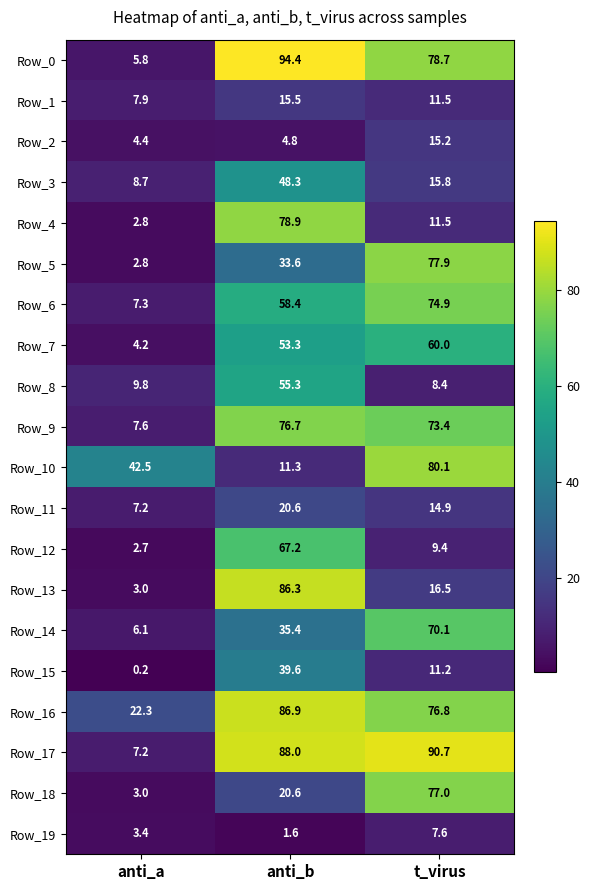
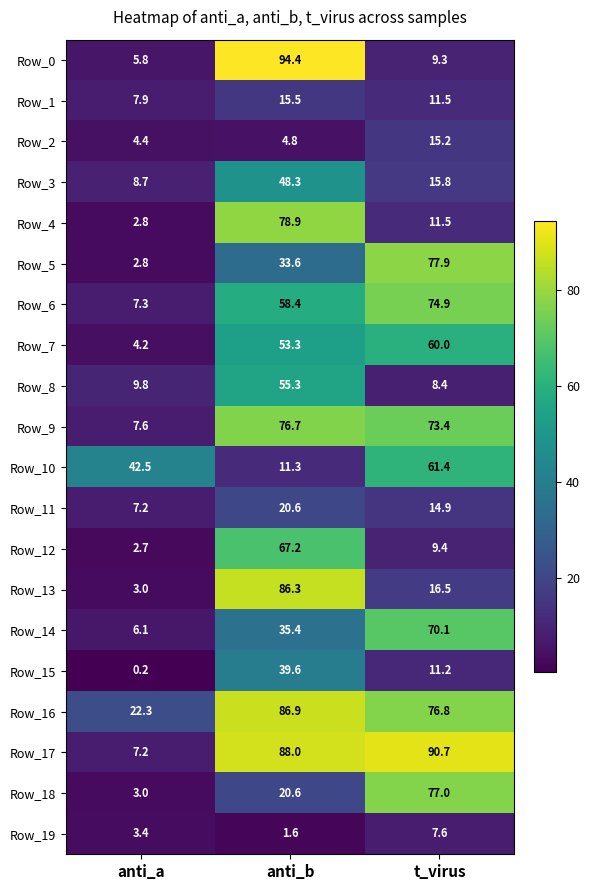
Row_0, t_virus: 78.7 -> 9.3
Row_10, t_virus: 80.1 -> 61.4
